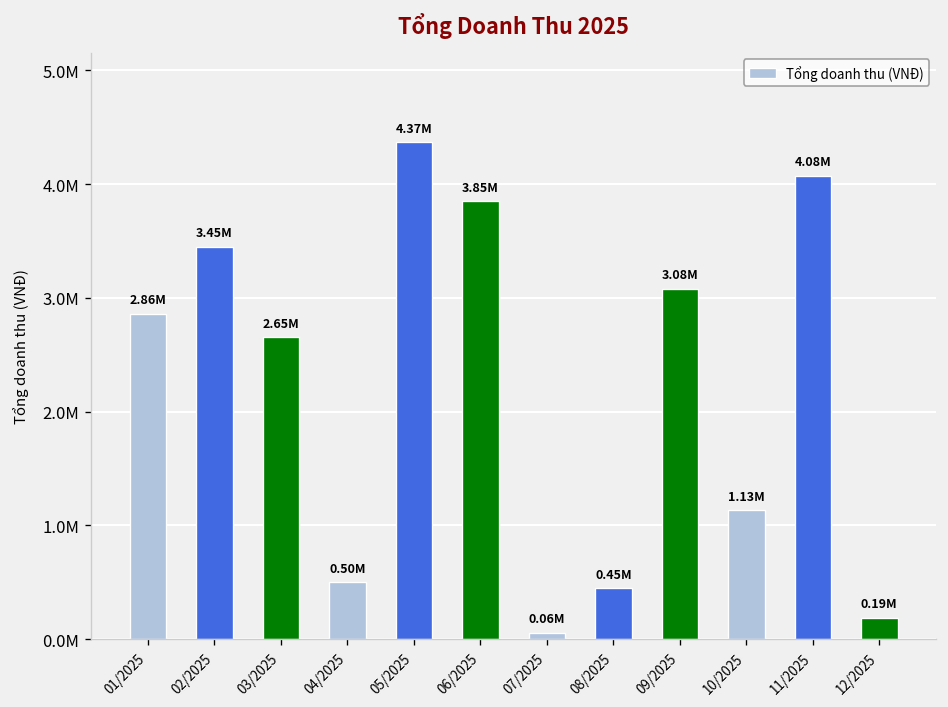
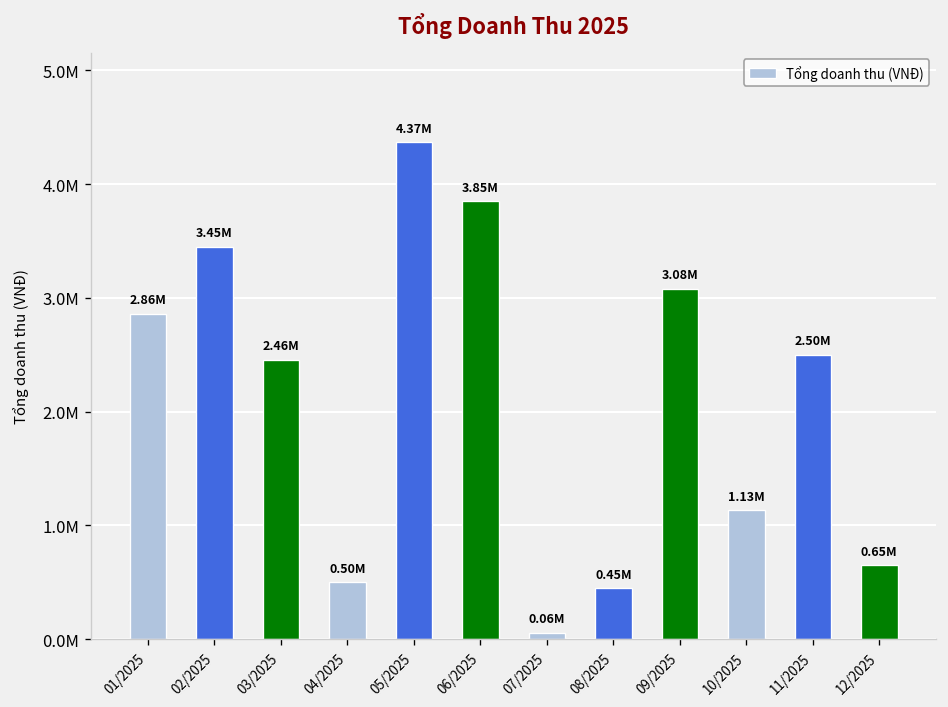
03/2025: 2.65M -> 2.46M
11/2025: 4.08M -> 2.50M
12/2025: 0.19M -> 0.65M
